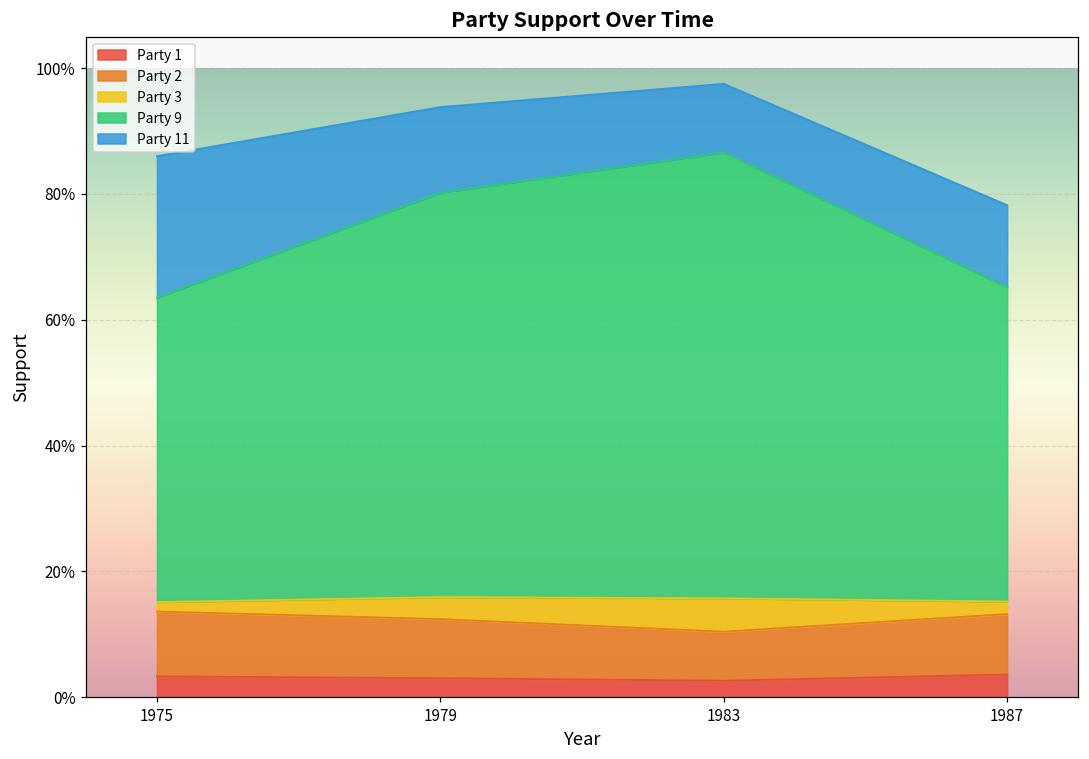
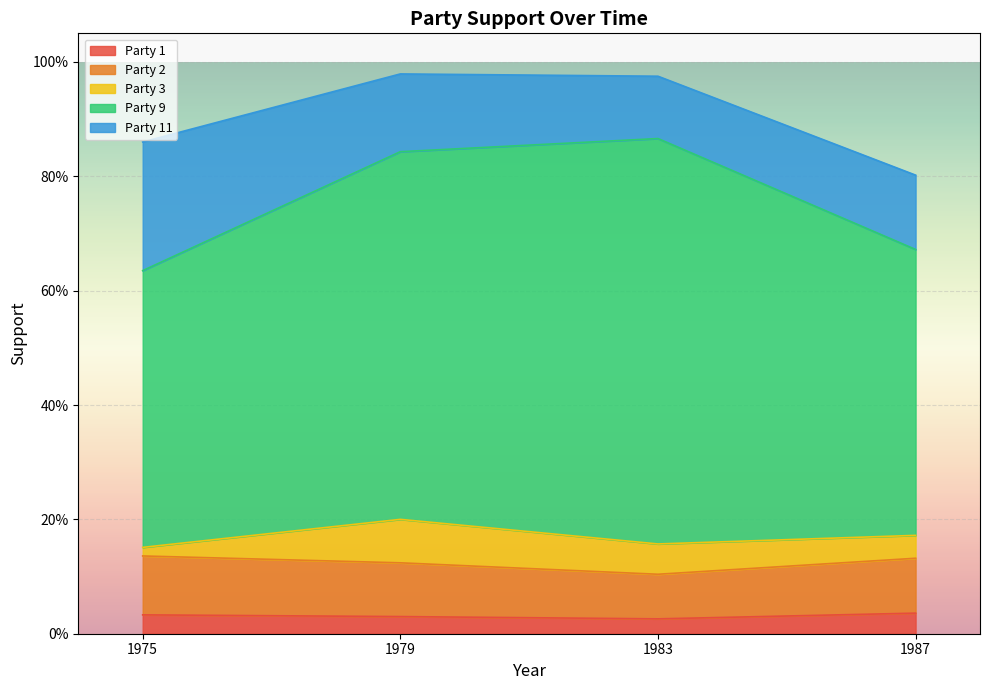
Party 3, 1979: 4% -> 8%
Party 3, 1987: 2% -> 4%
